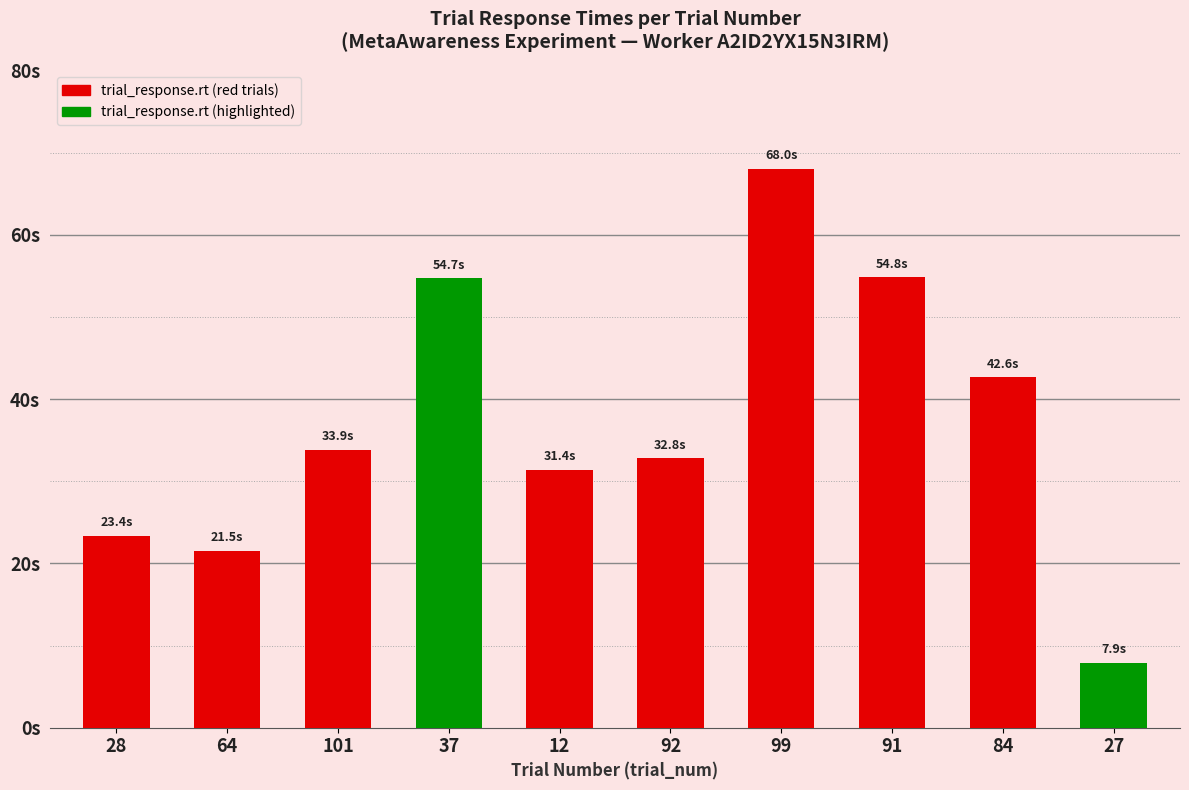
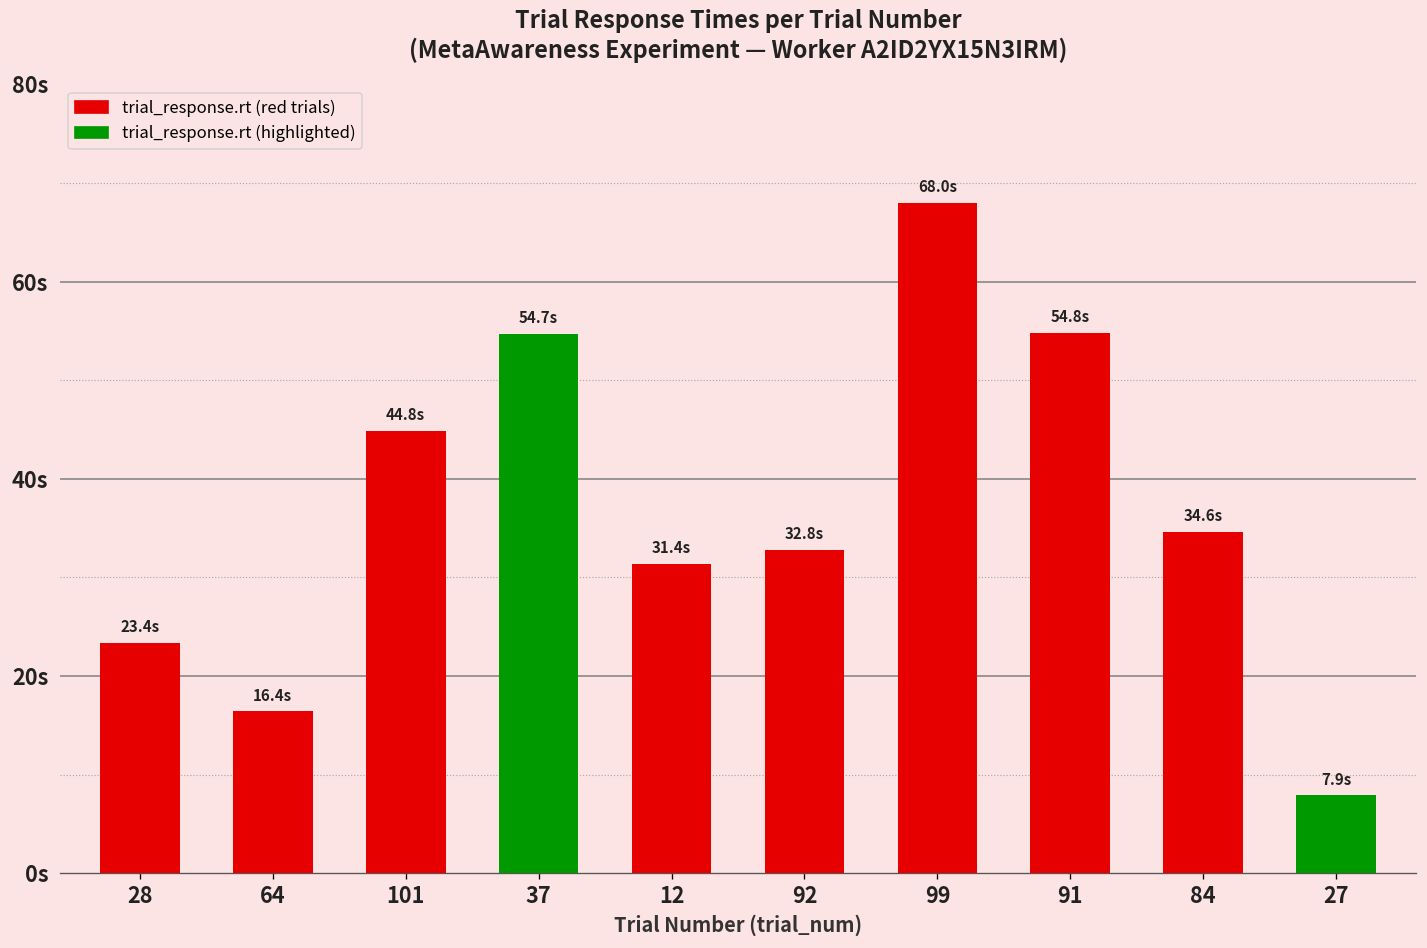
64: 21.5s -> 16.4s
101: 33.9s -> 44.8s
84: 42.6s -> 34.6s
